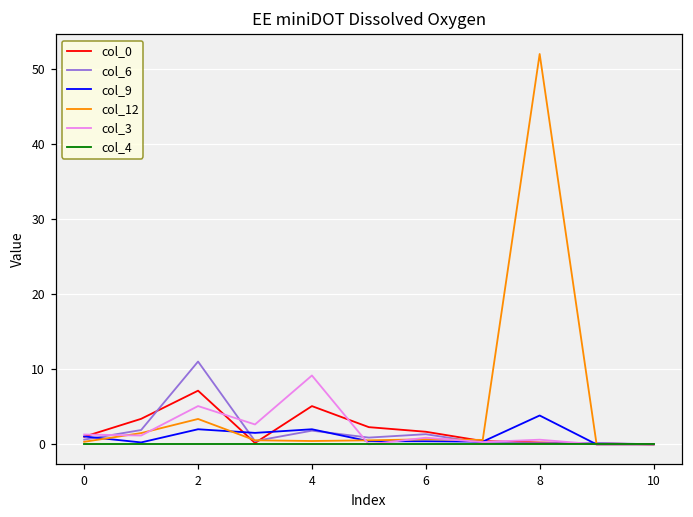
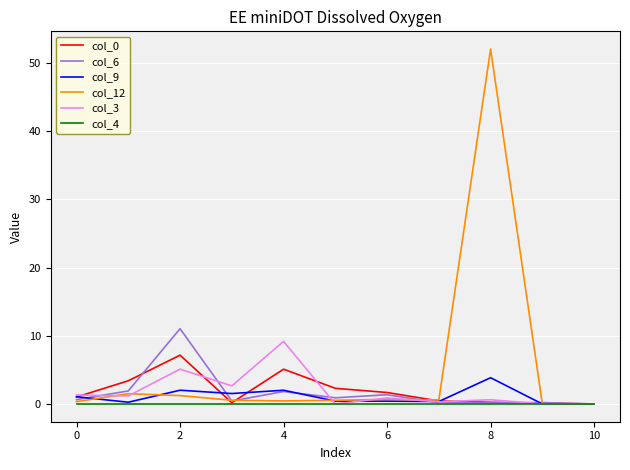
col_12, 2: 3 -> 1
